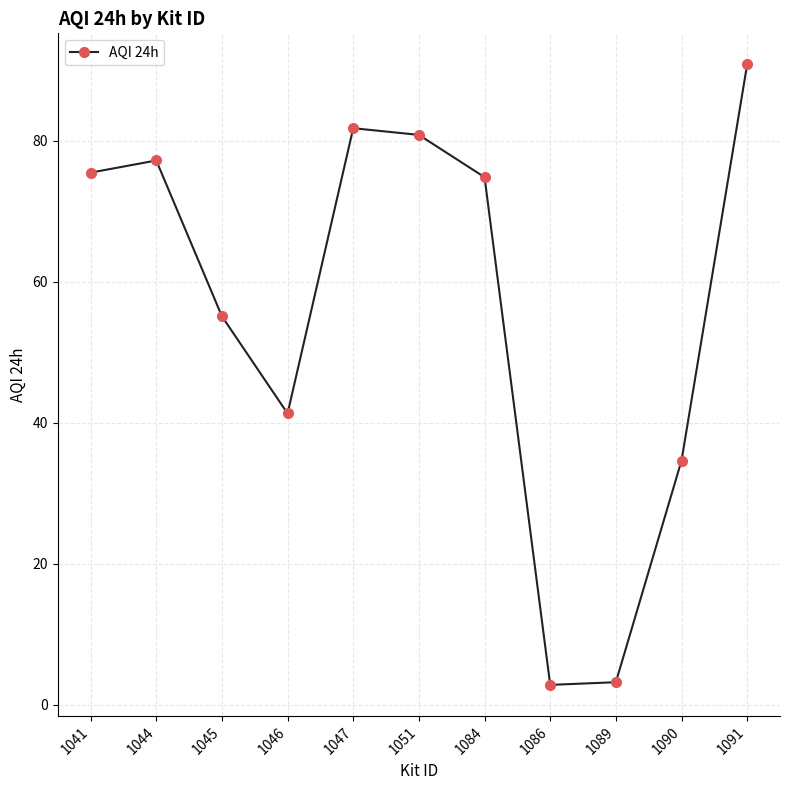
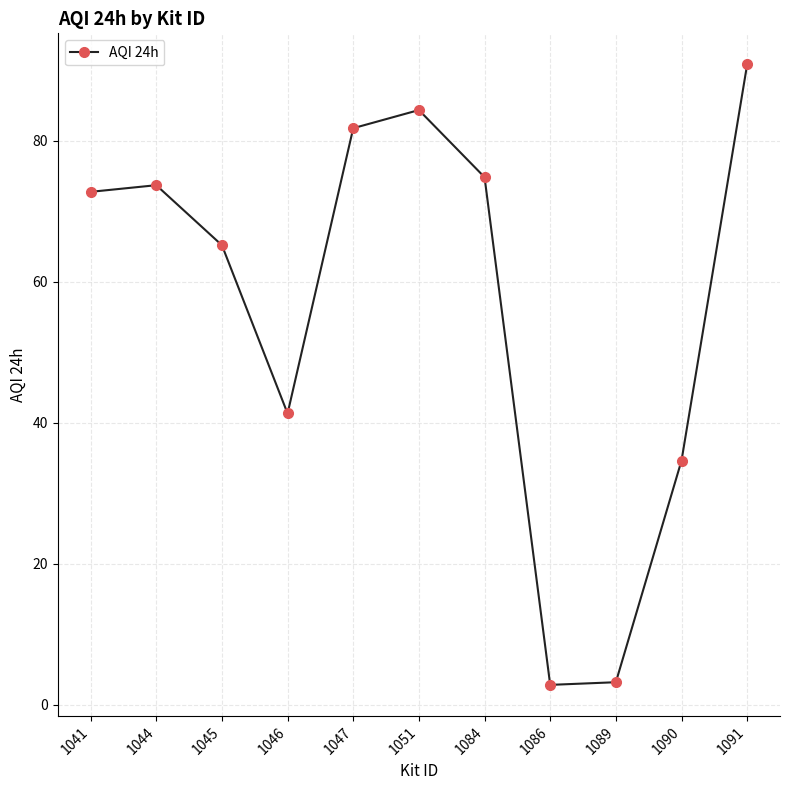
1041: 75 -> 73
1044: 77 -> 74
1045: 55 -> 65
1051: 81 -> 84
